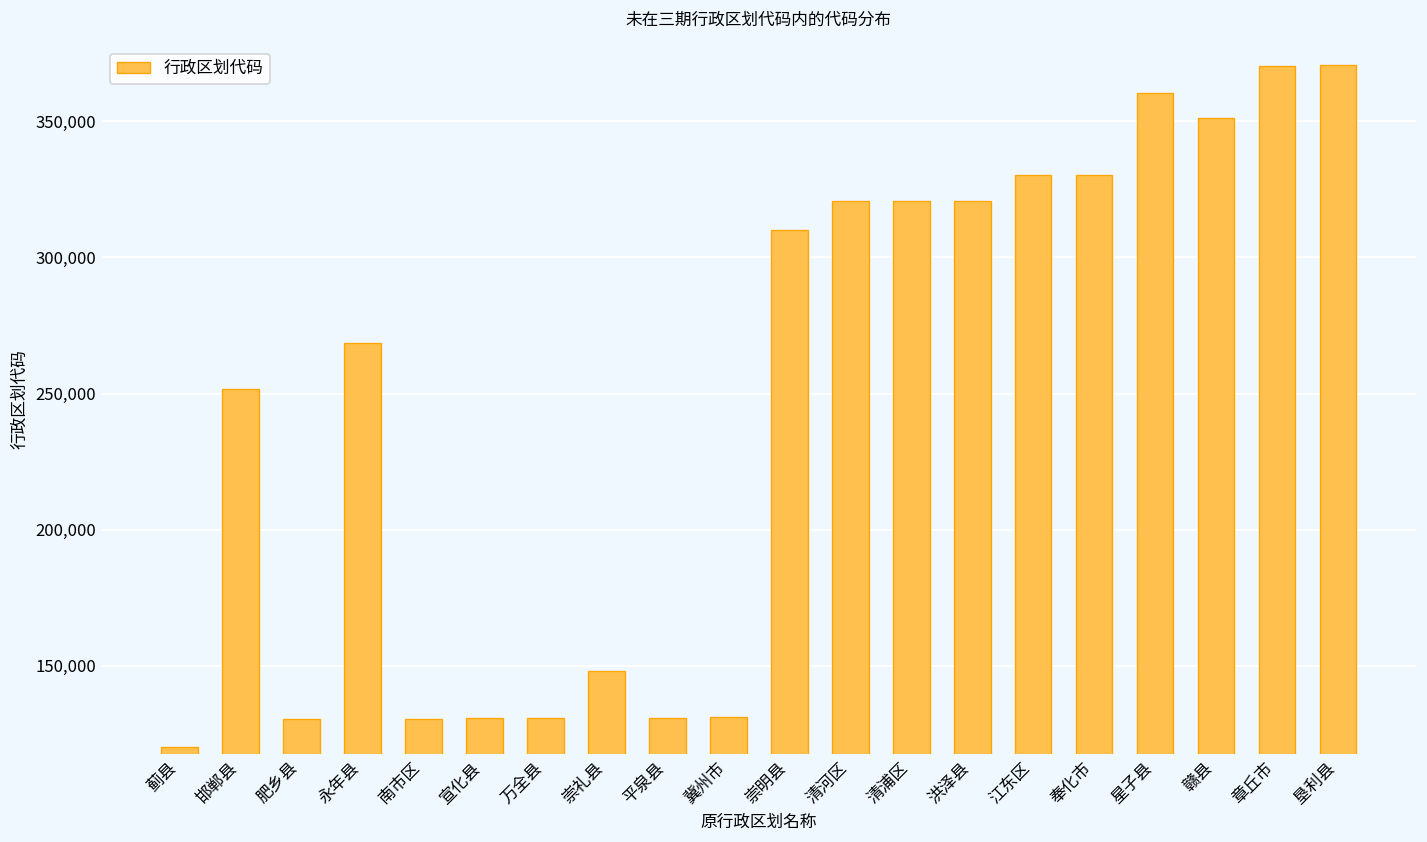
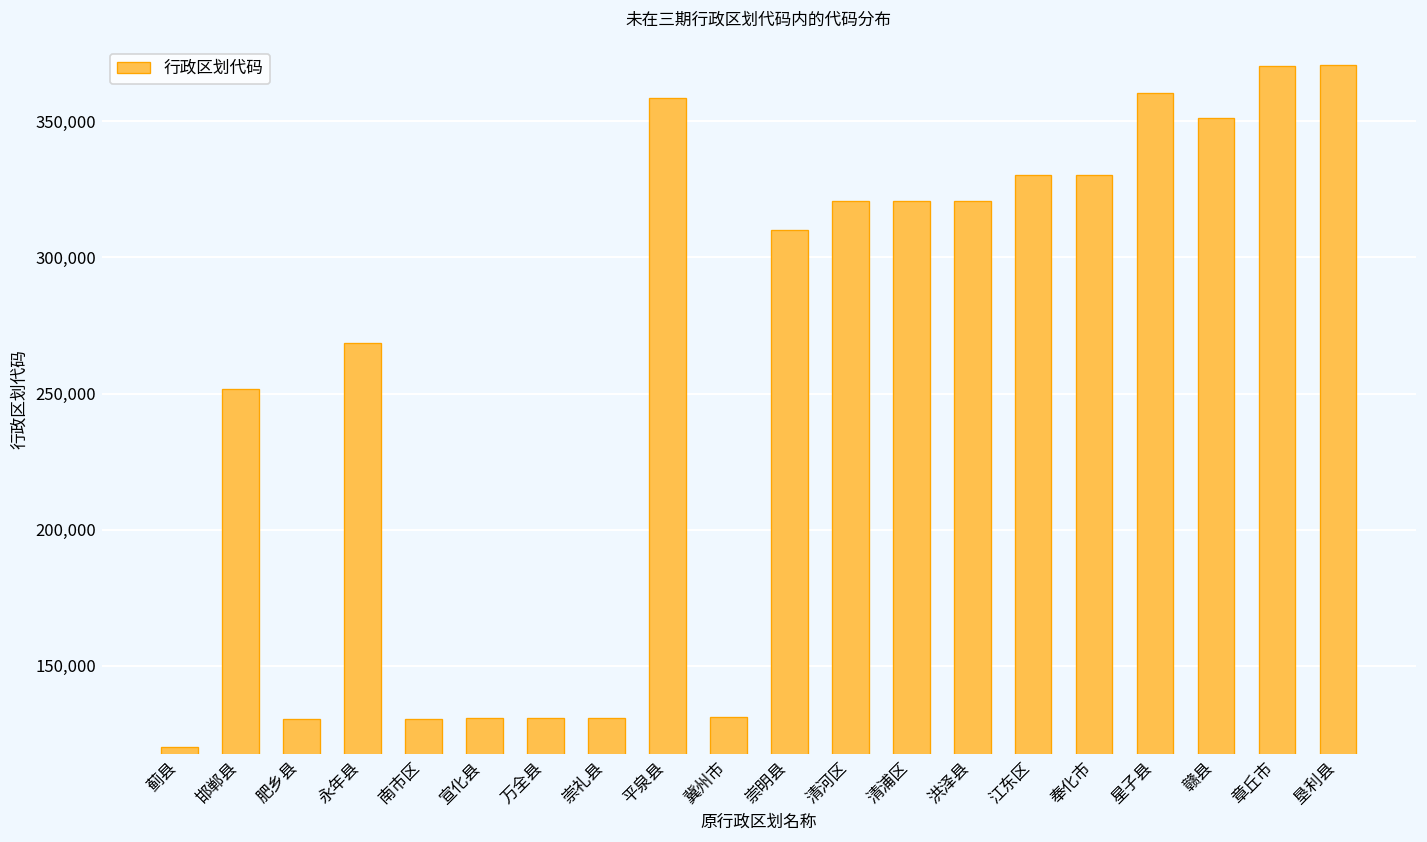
崇礼县: 148,000 -> 131,000
平泉县: 131,000 -> 359,000
